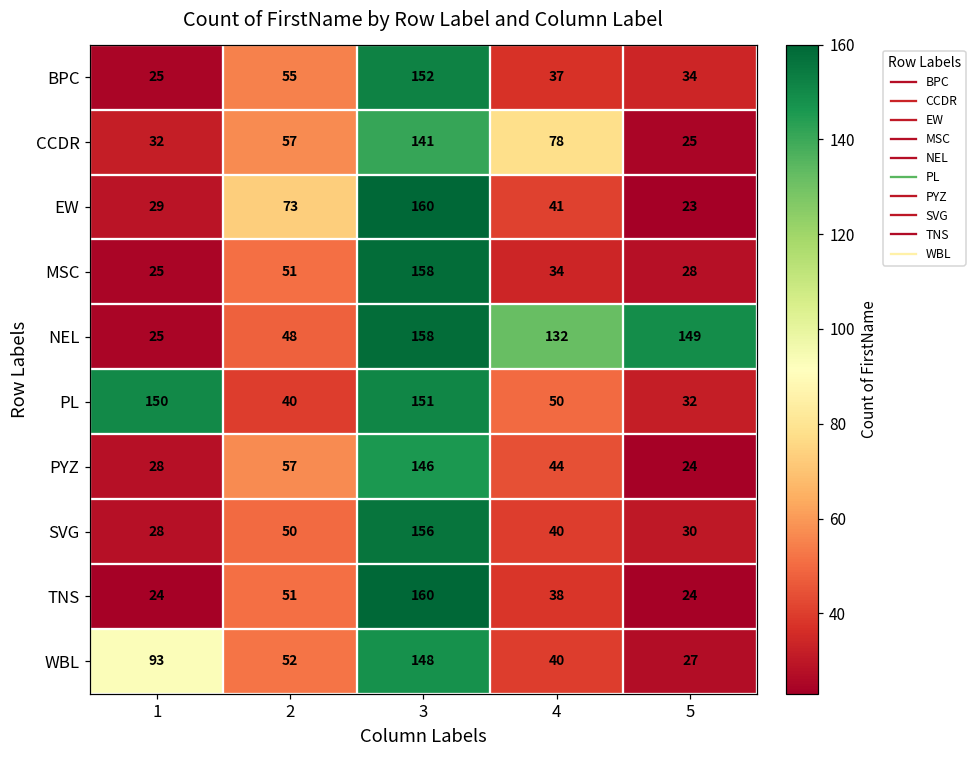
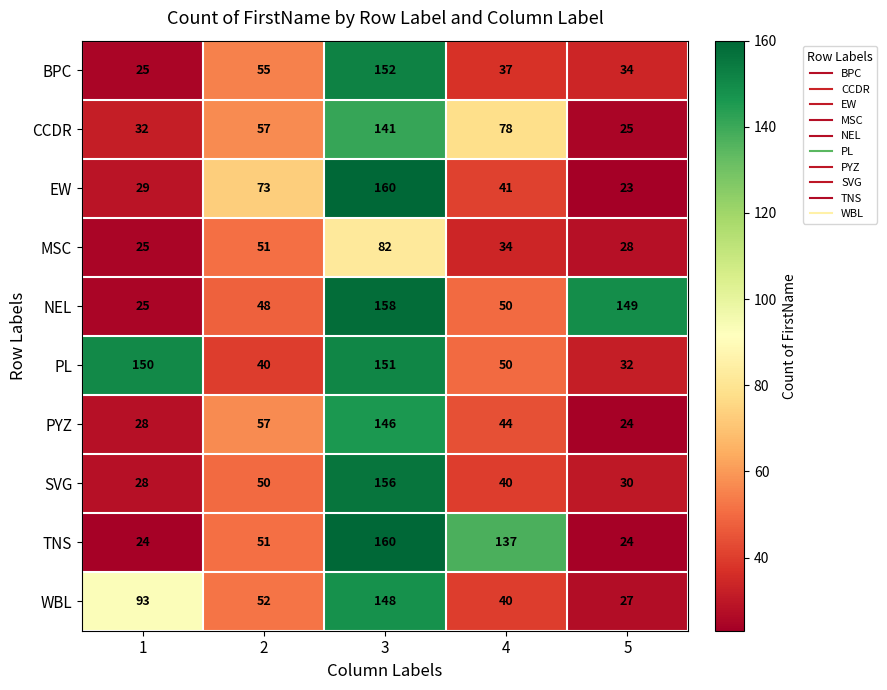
MSC, 3: 158 -> 82
NEL, 4: 132 -> 50
TNS, 4: 38 -> 137
